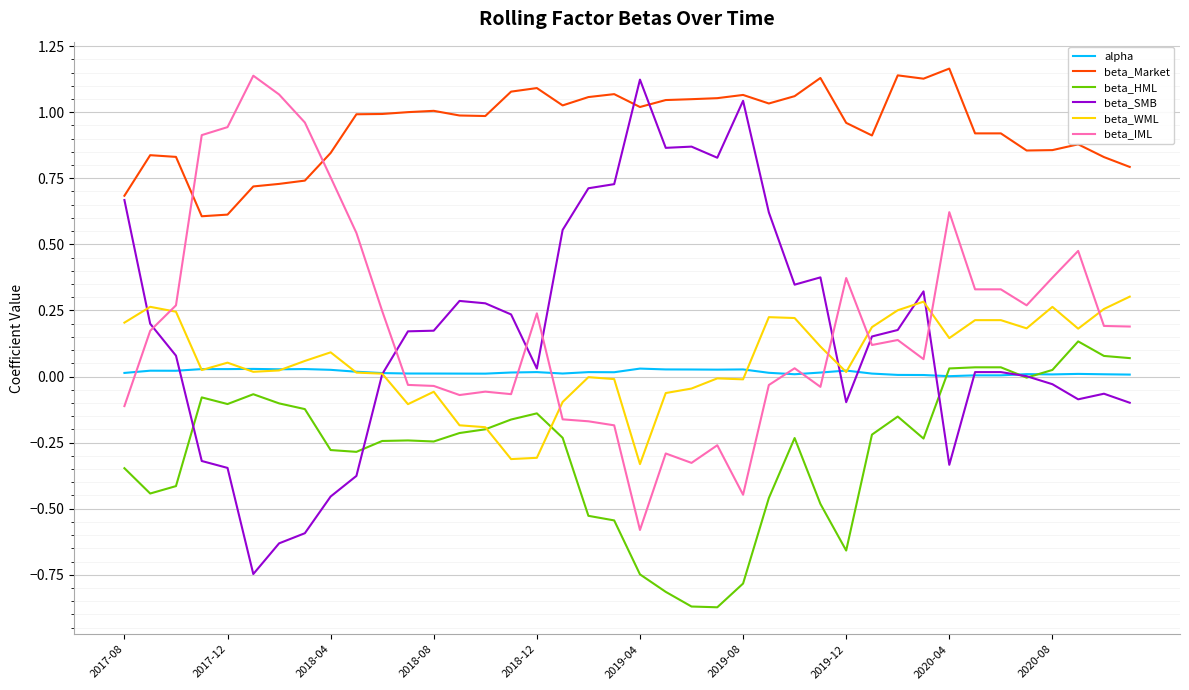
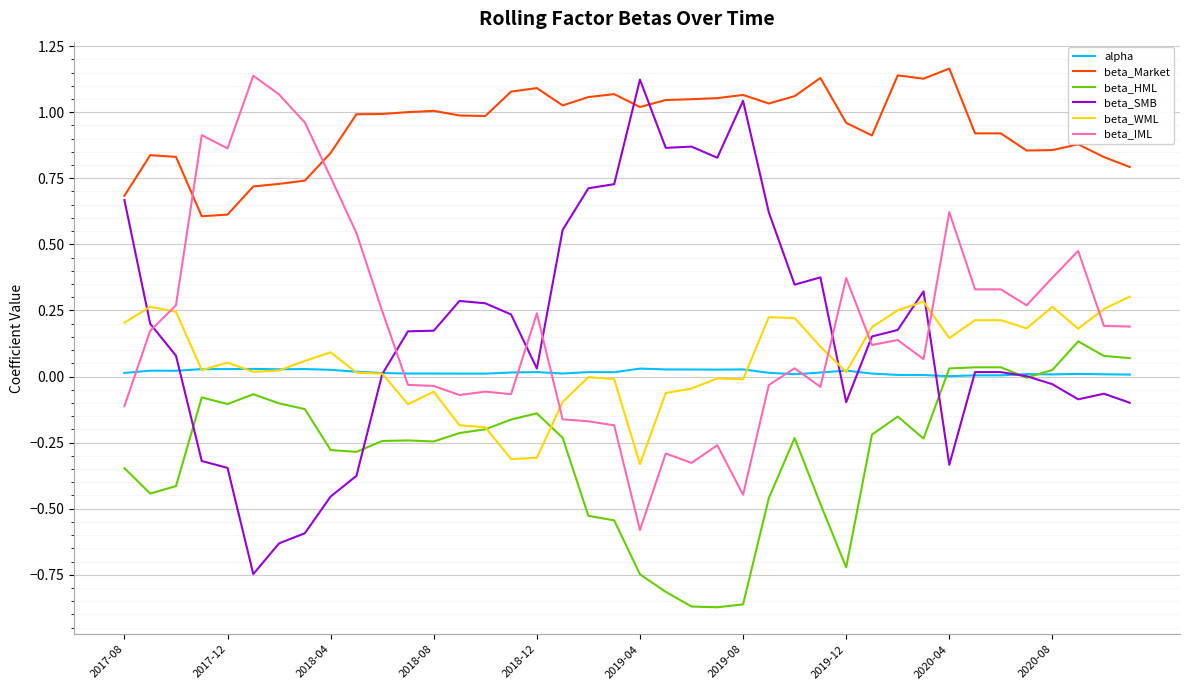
beta_IML, 2017-12: 0.94 -> 0.86
beta_HML, 2019-08: -0.78 -> -0.86
beta_HML, 2019-12: -0.66 -> -0.72
